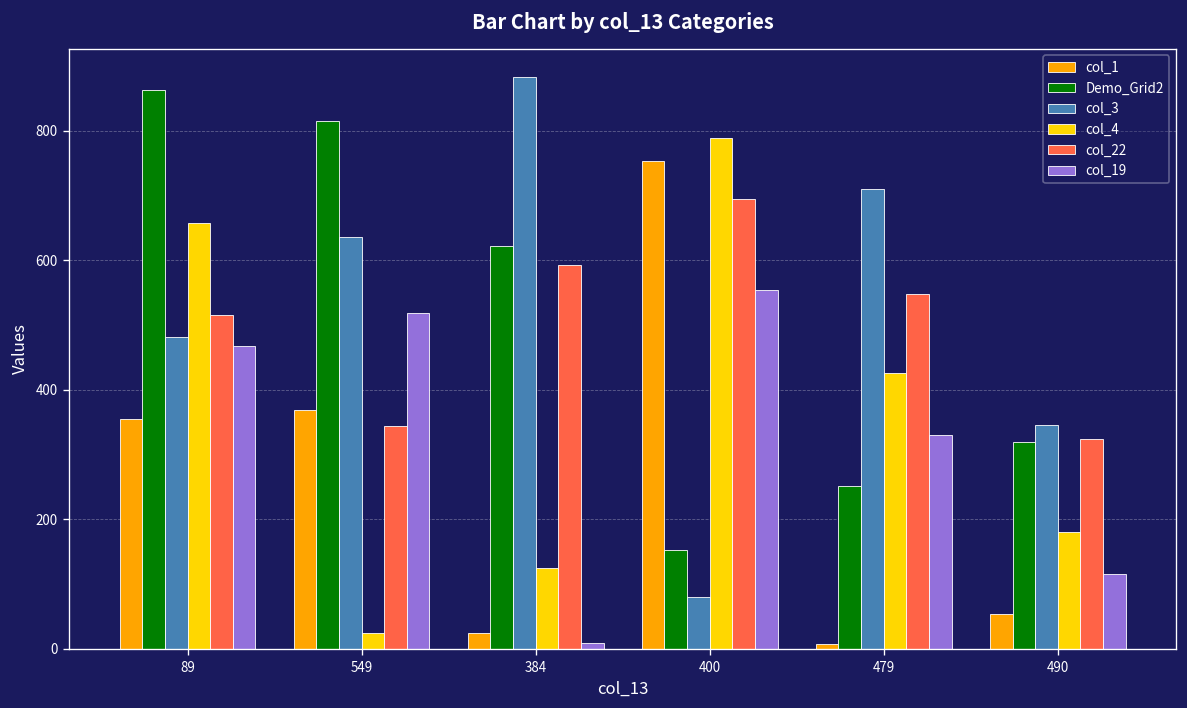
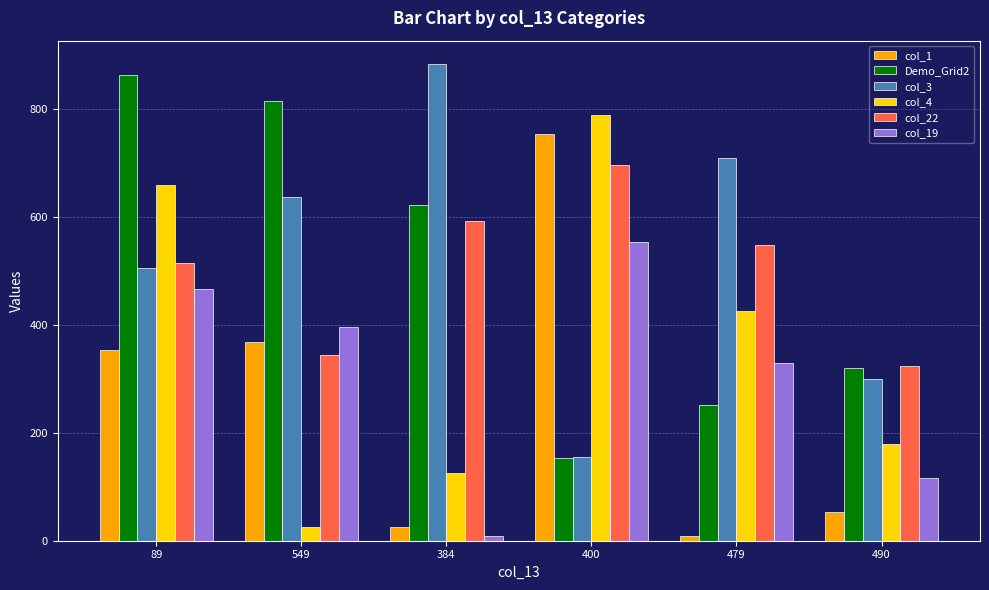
col_3, 89: 480 -> 510
col_19, 549: 520 -> 400
col_3, 400: 80 -> 160
col_3, 490: 350 -> 300
